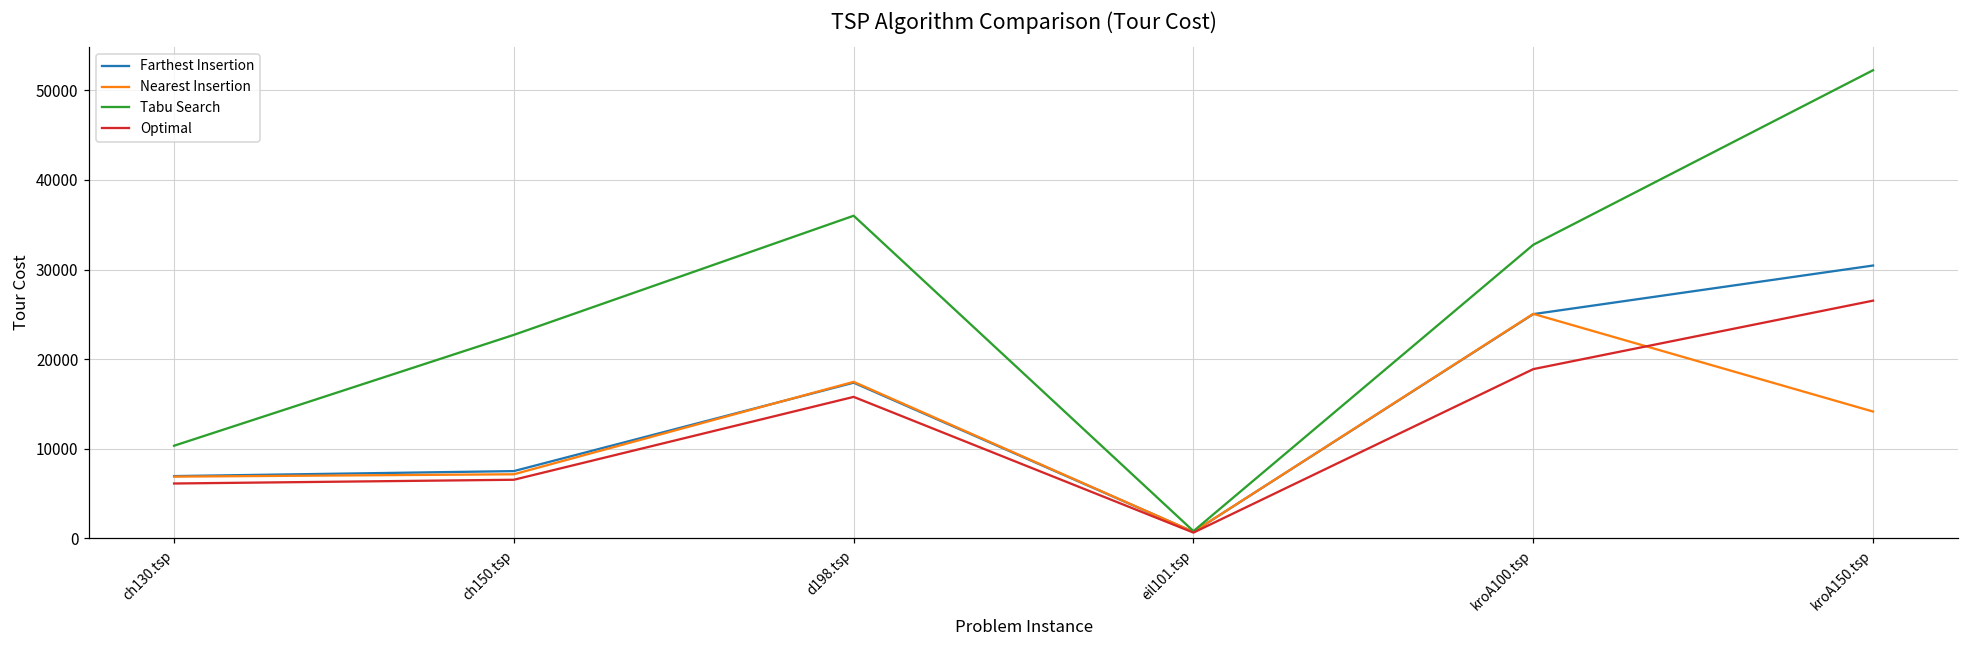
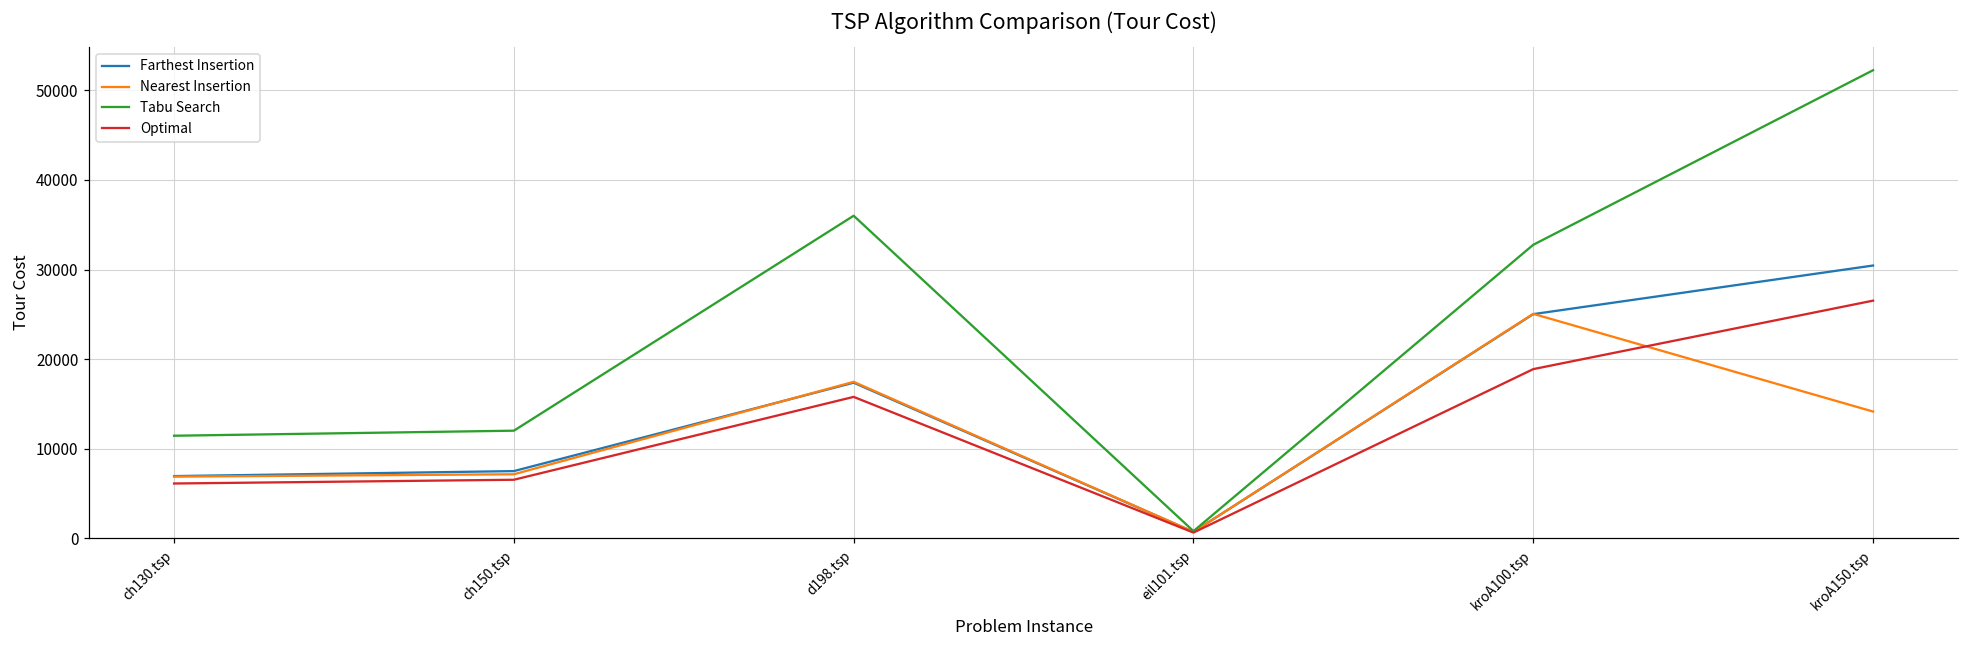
Tabu Search, ch130.tsp: 10000 -> 11000
Tabu Search, ch150.tsp: 23000 -> 12000
